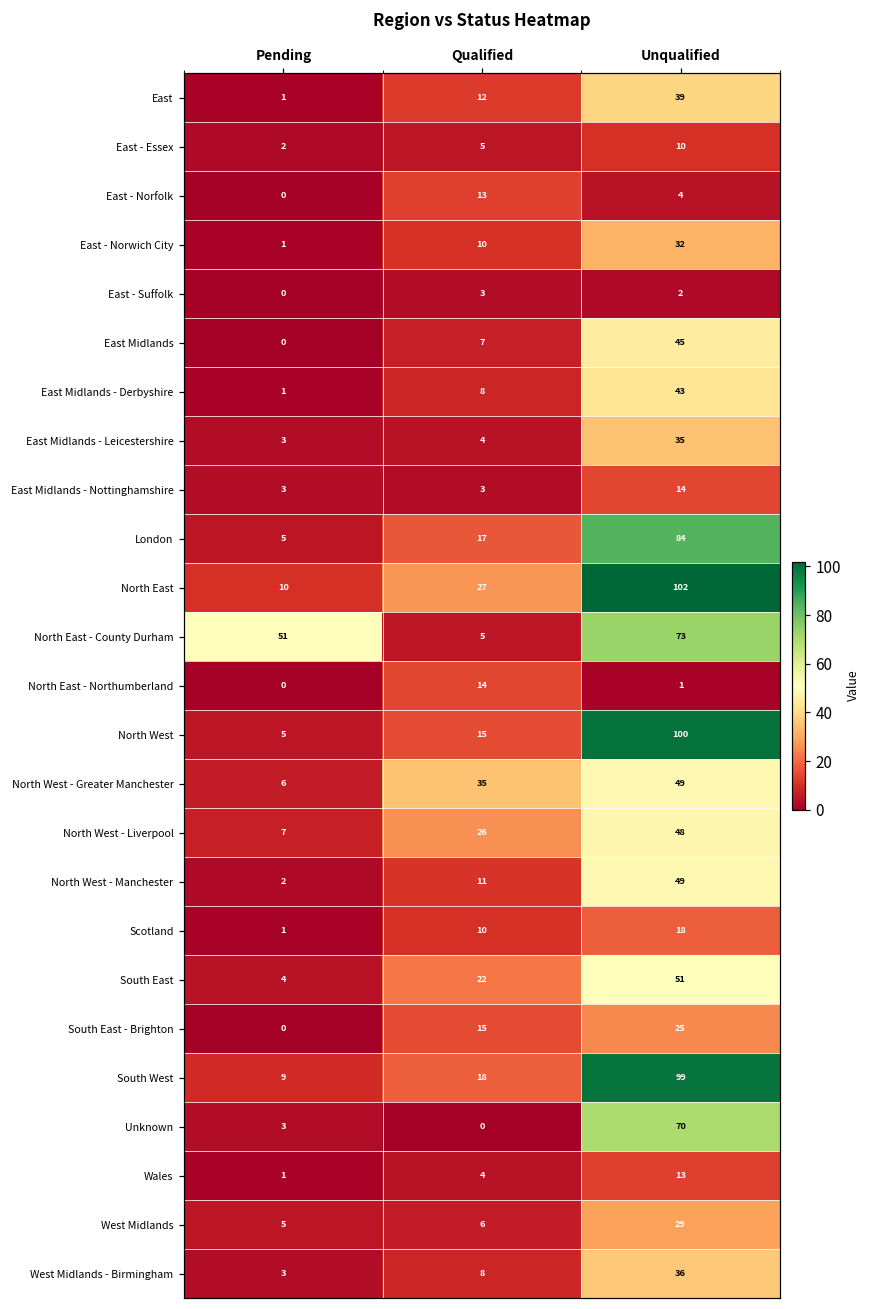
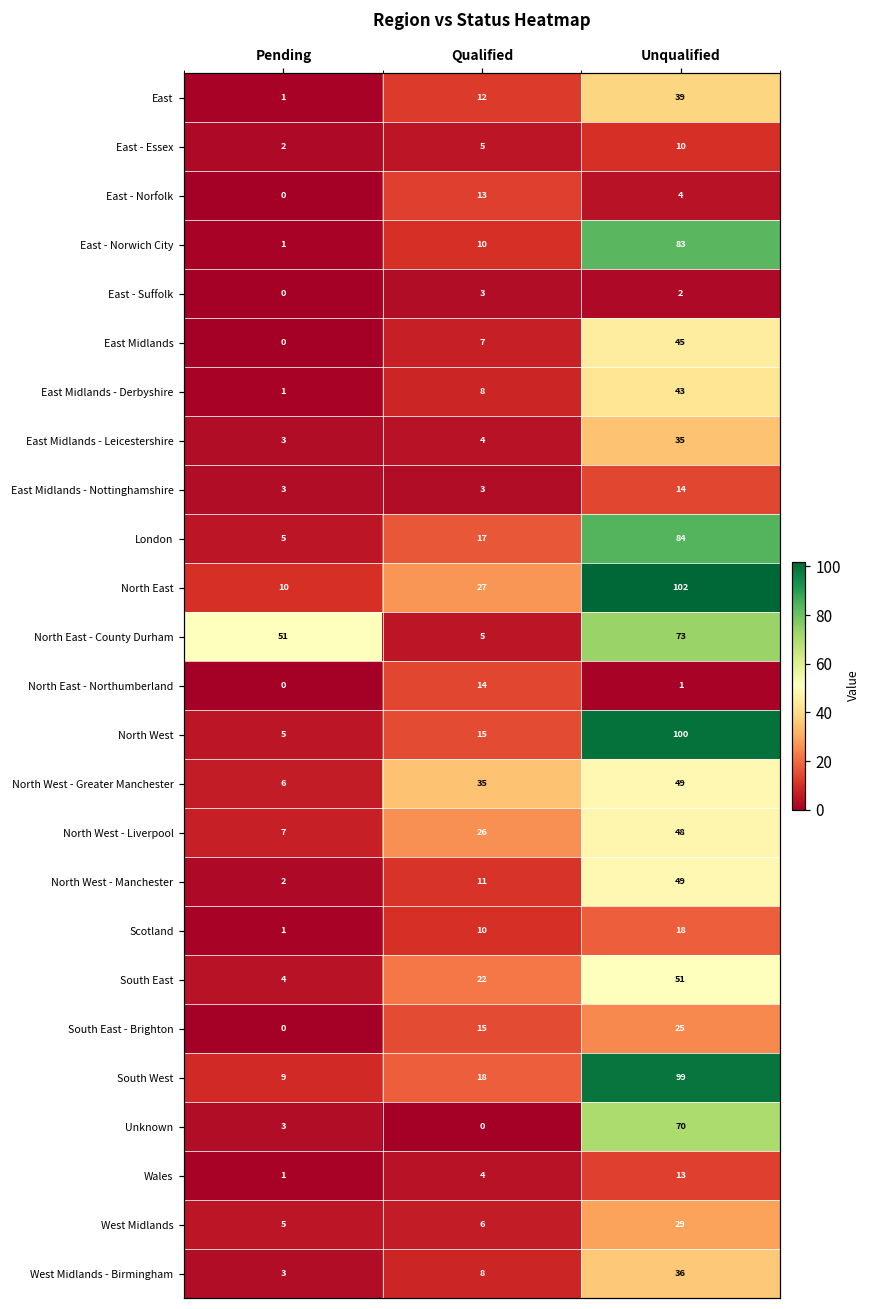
East - Norwich City, Unqualified: 32 -> 83
